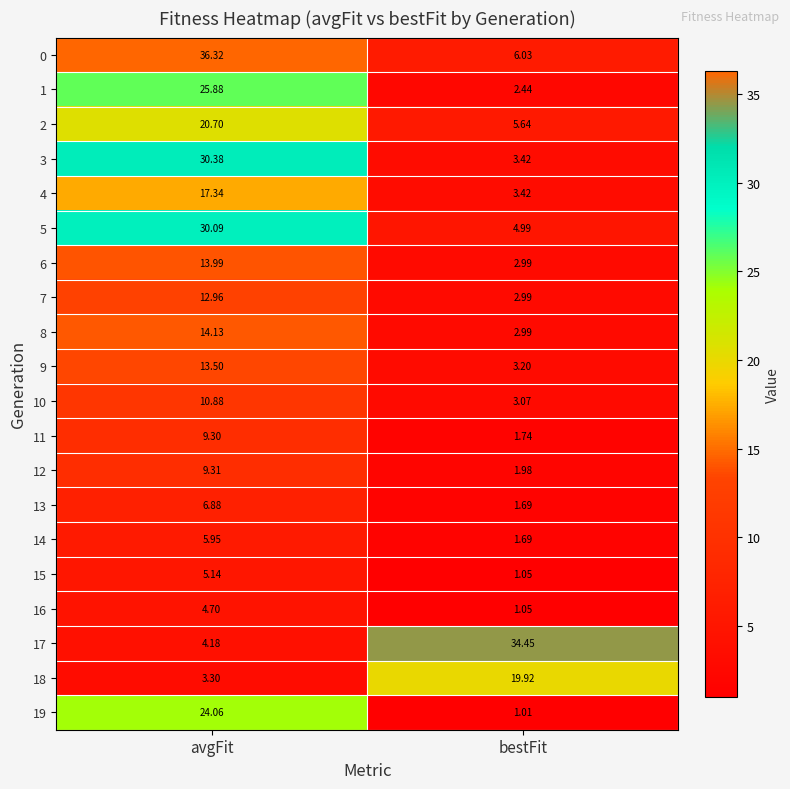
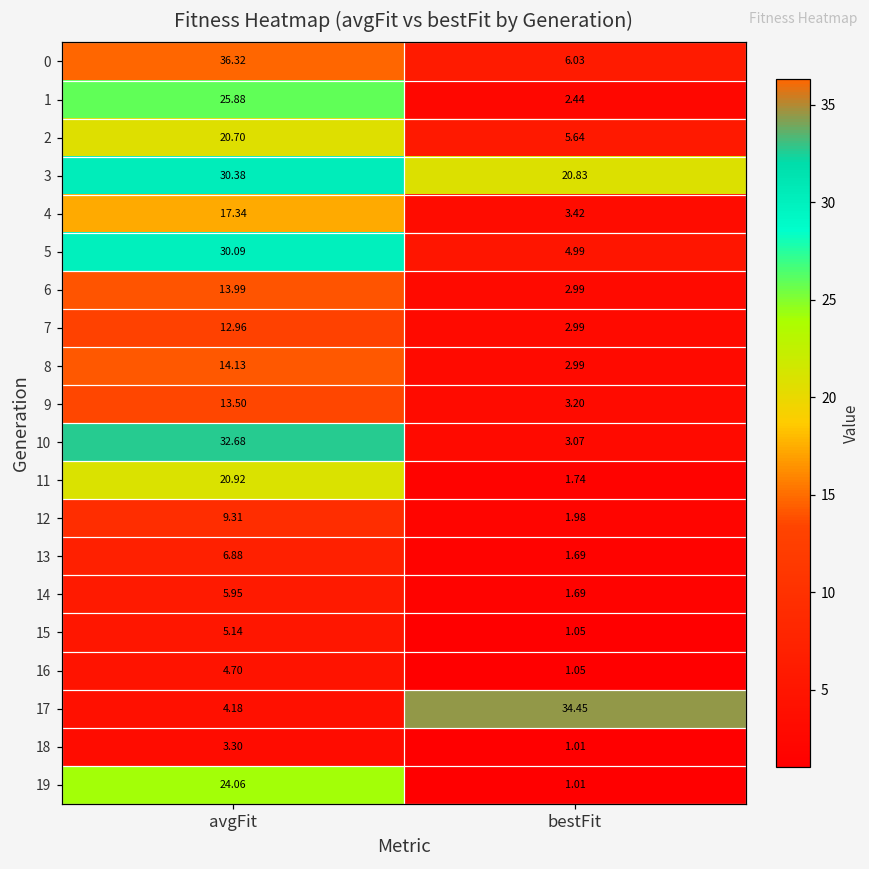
3, bestFit: 3.42 -> 20.83
10, avgFit: 10.88 -> 32.68
11, avgFit: 9.30 -> 20.92
18, bestFit: 19.92 -> 1.01
